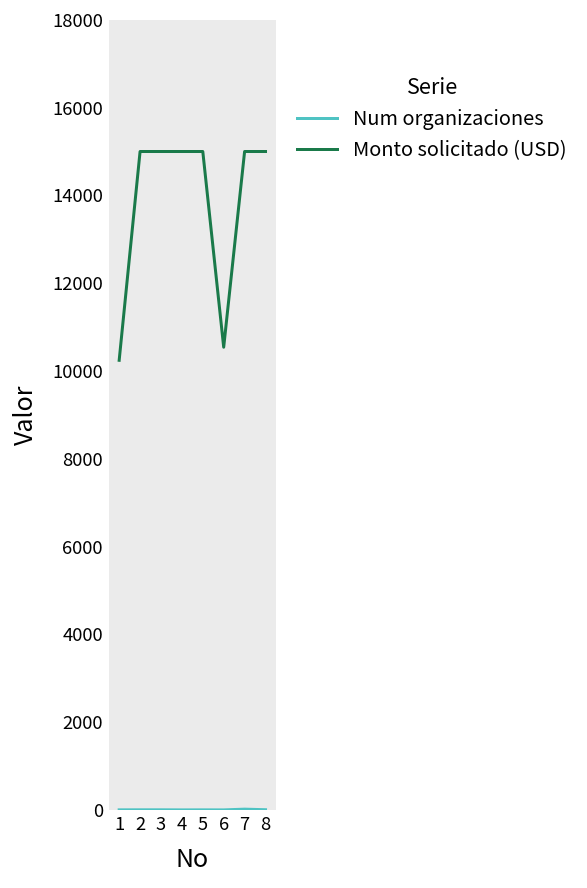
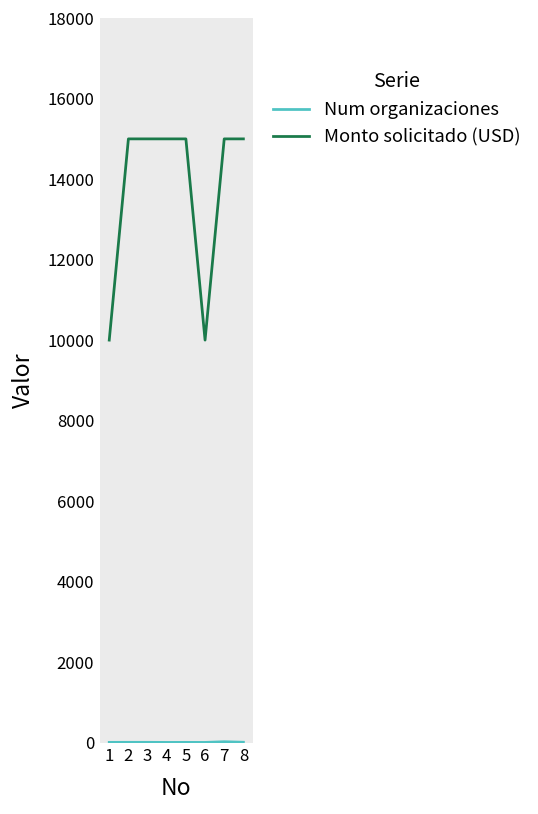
Monto solicitado (USD), 1: 10200 -> 10000
Monto solicitado (USD), 6: 10500 -> 10000
